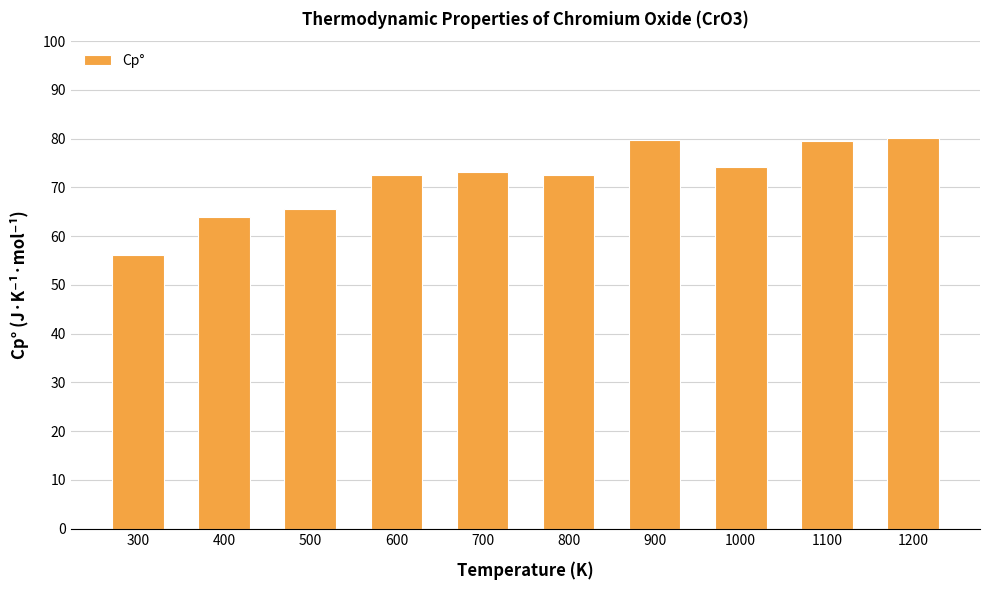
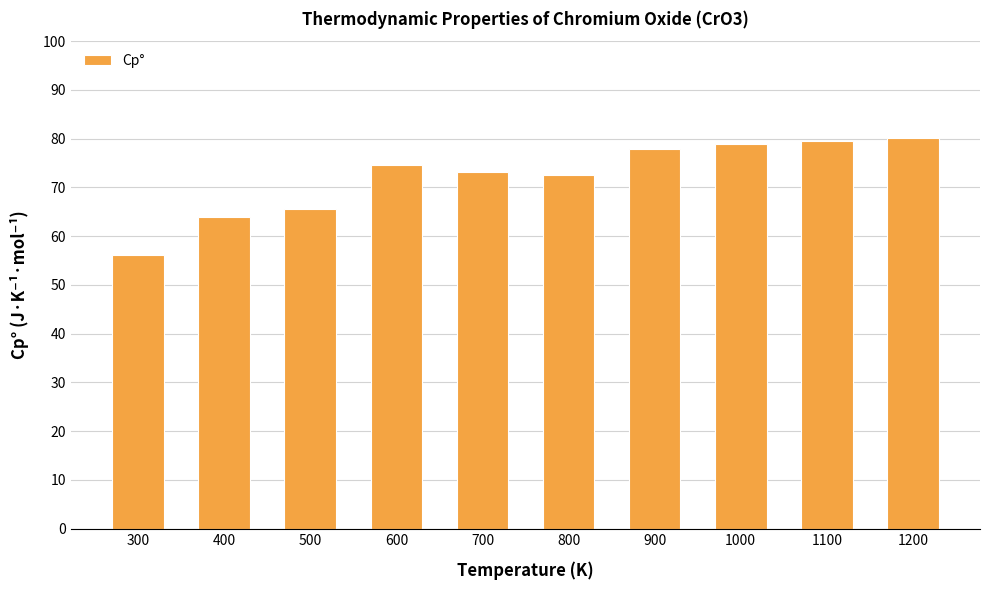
600: 73 -> 75
900: 80 -> 78
1000: 74 -> 79
